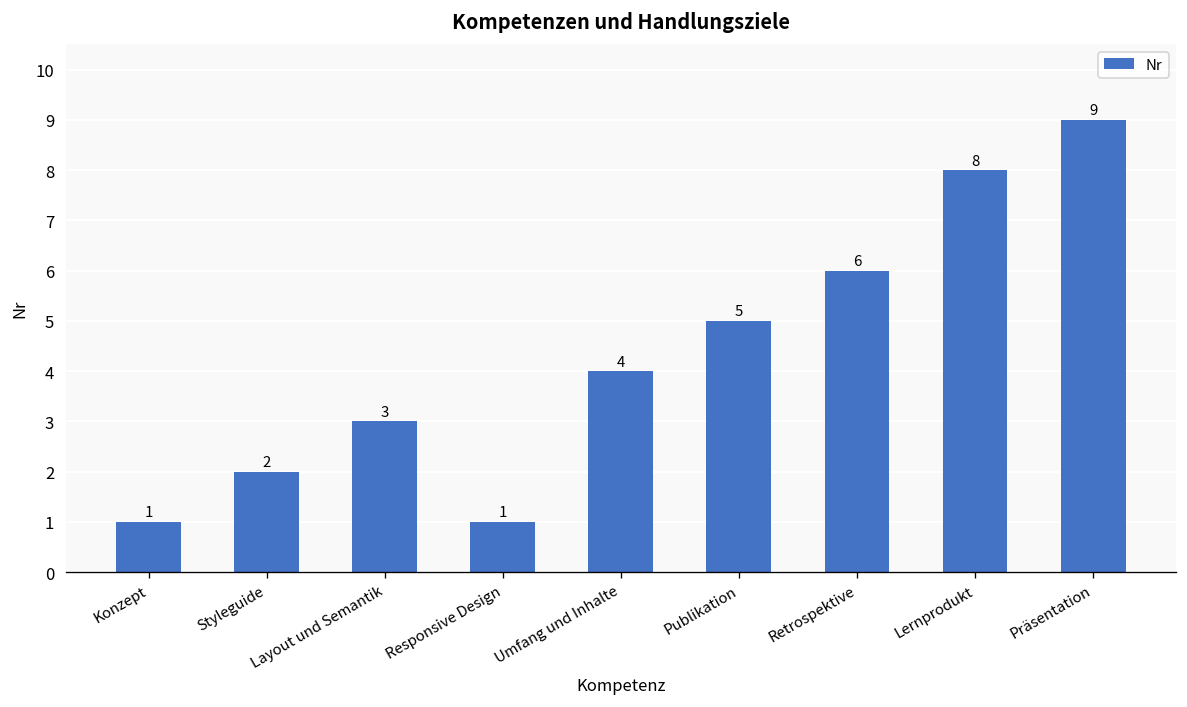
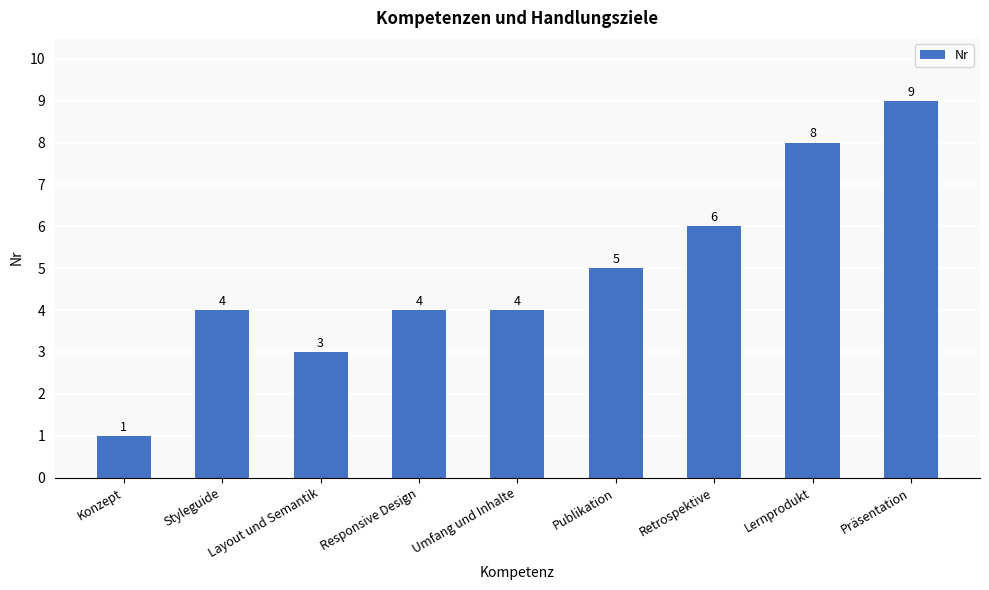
Styleguide: 2 -> 4
Responsive Design: 1 -> 4
